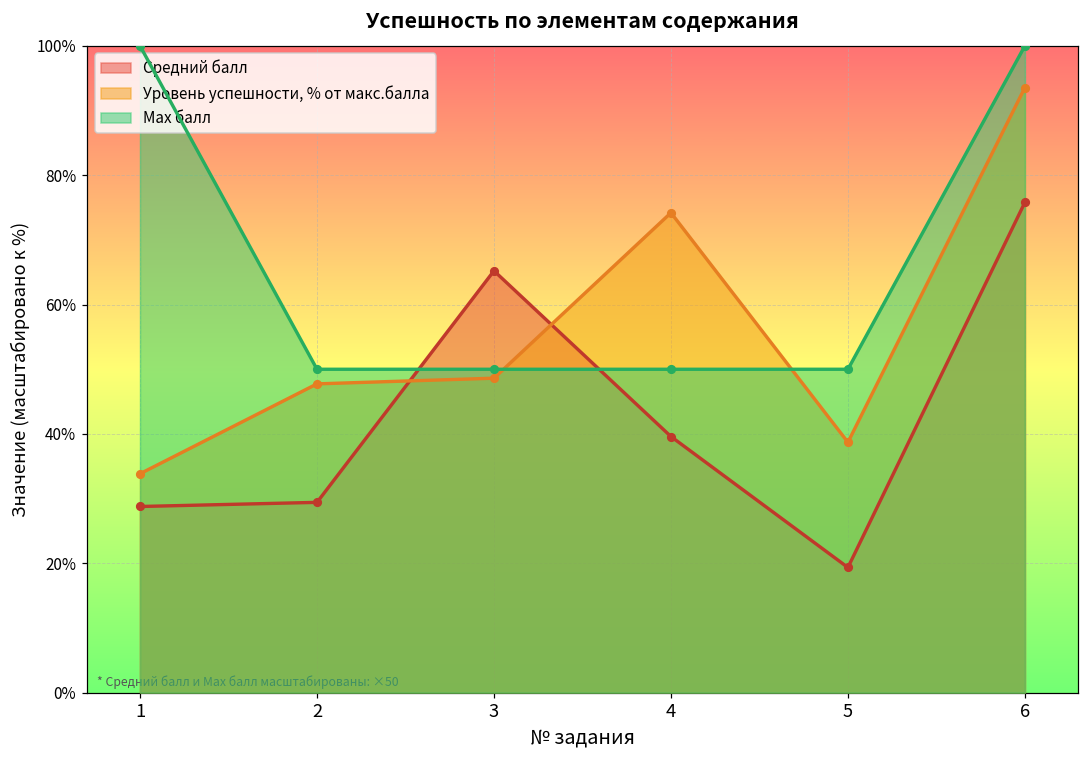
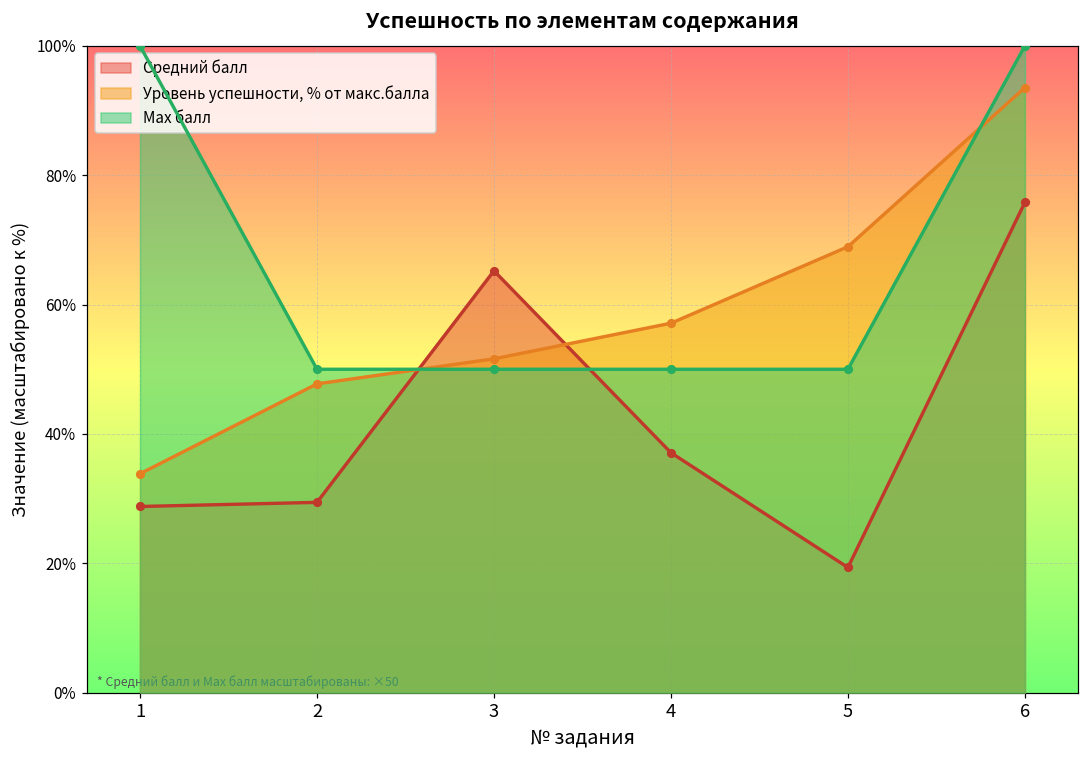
Уровень успешности, % от макс.балла, 3: 49% -> 52%
Средний балл, 4: 40% -> 37%
Уровень успешности, % от макс.балла, 4: 74% -> 57%
Уровень успешности, % от макс.балла, 5: 39% -> 69%
